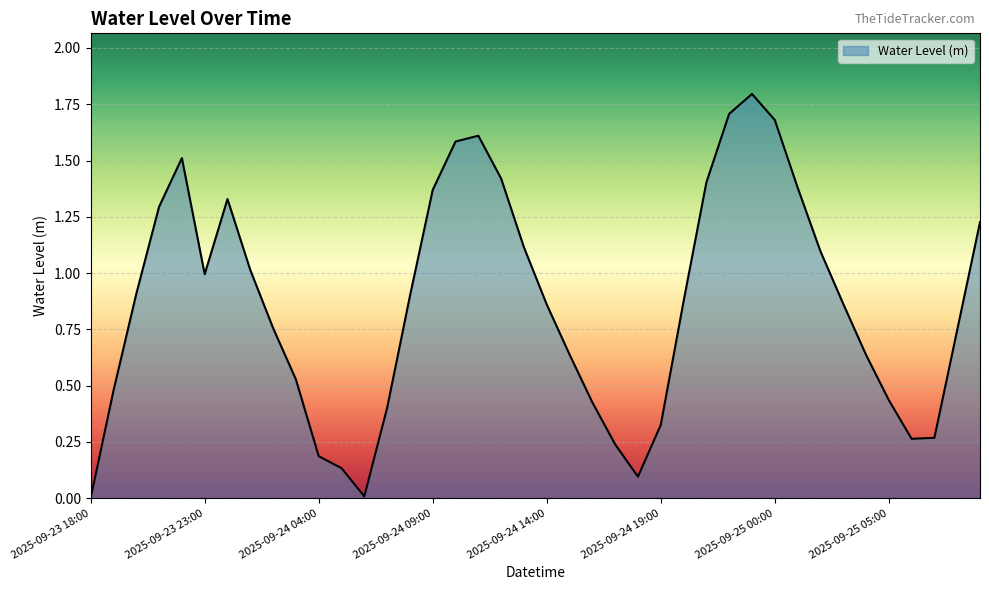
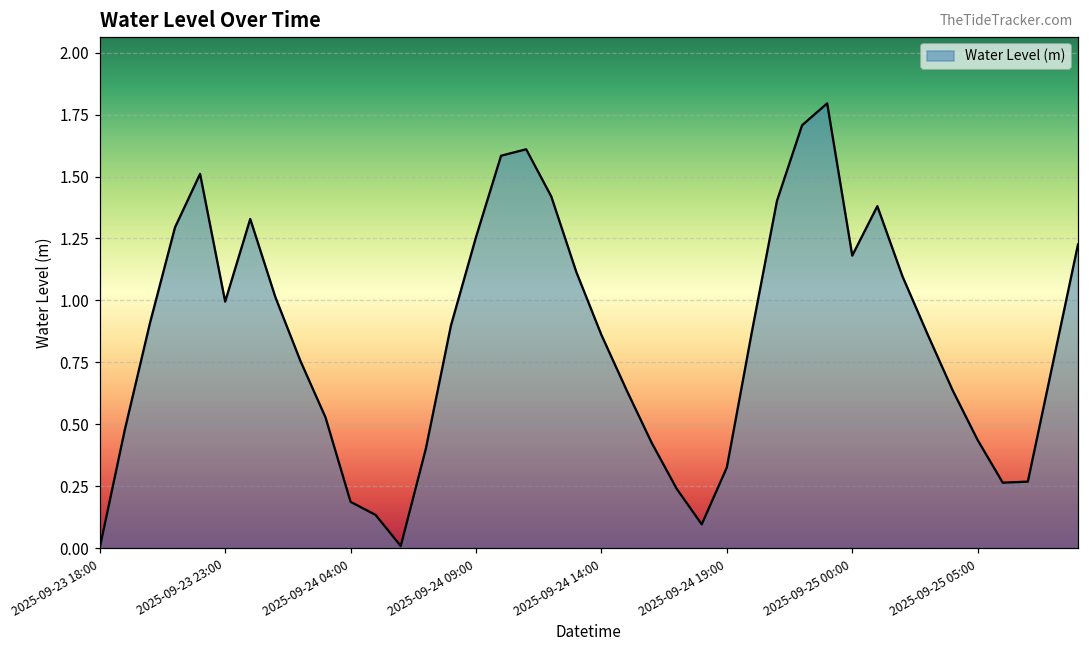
2025-09-24 09:00: 1.37 -> 1.26
2025-09-25 00:00: 1.68 -> 1.18
